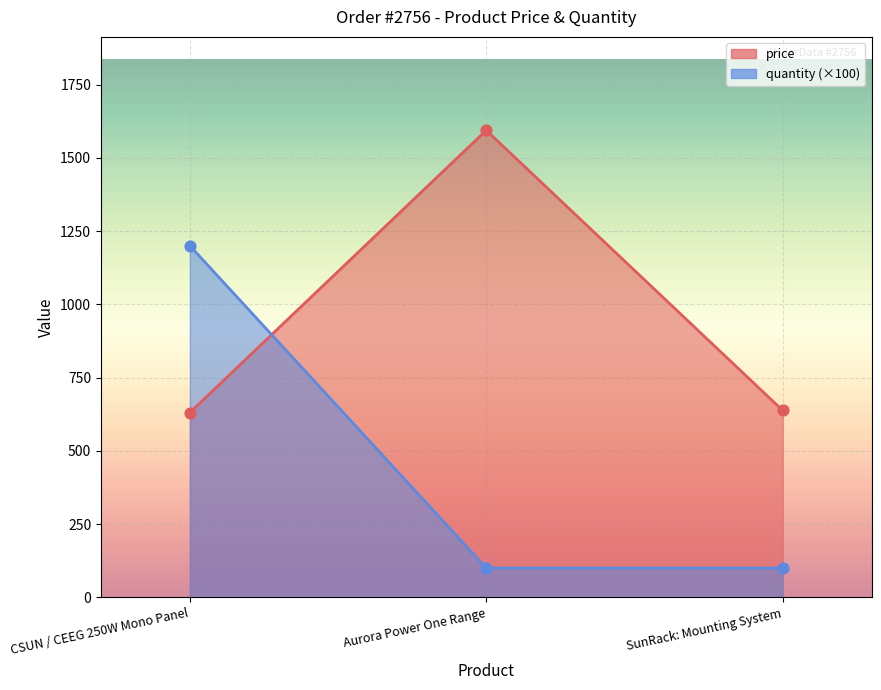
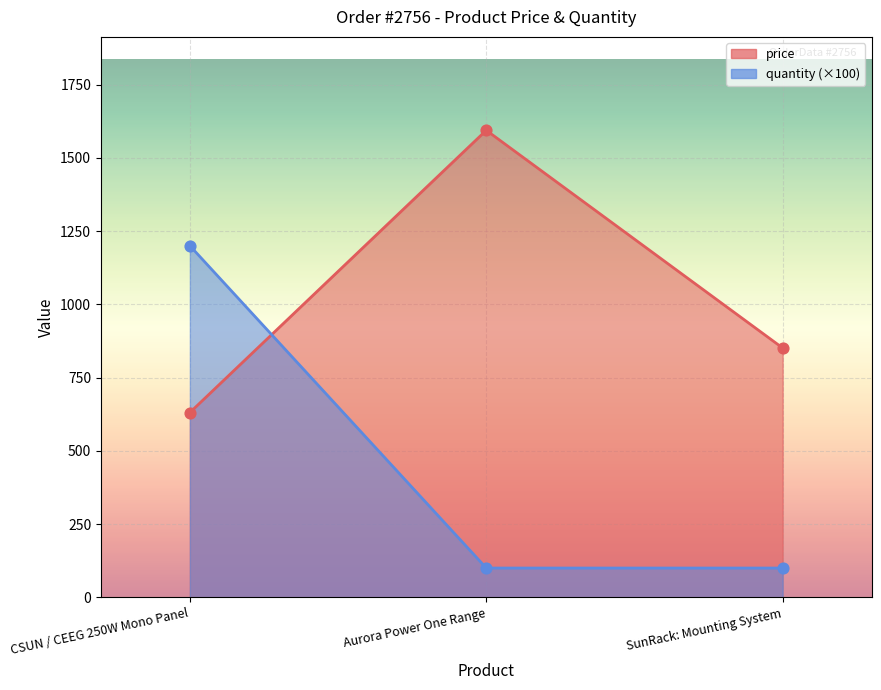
price, SunRack: Mounting System: 640 -> 850
